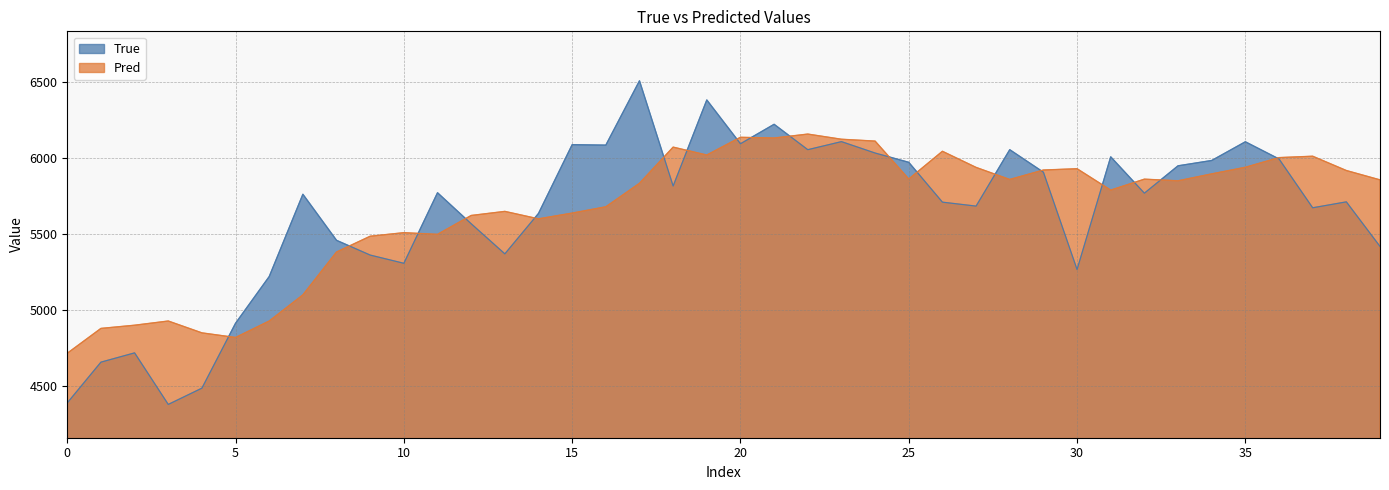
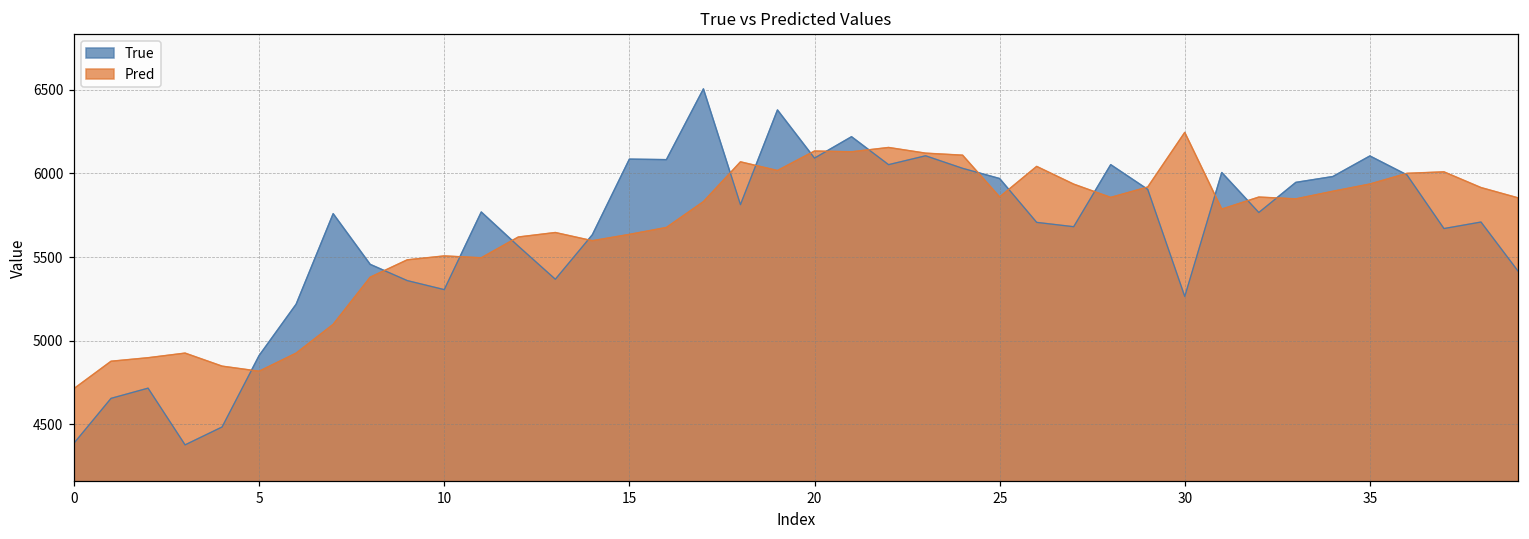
Pred, 30: 5930 -> 6240
